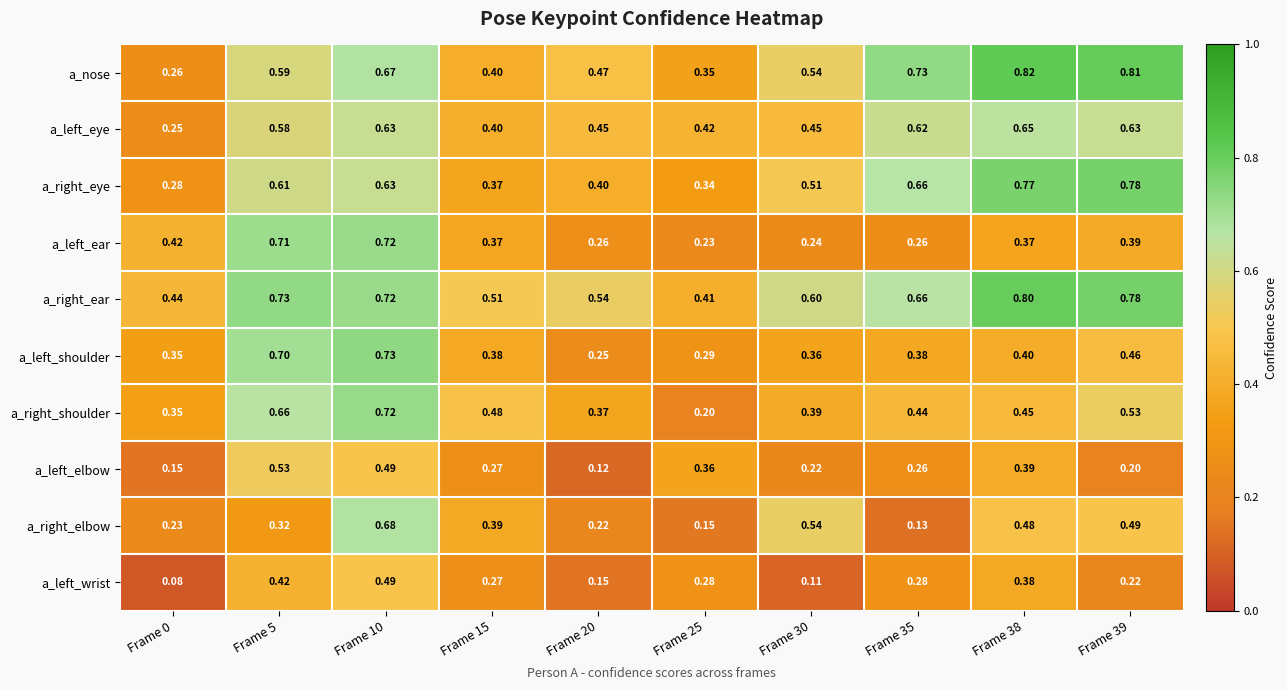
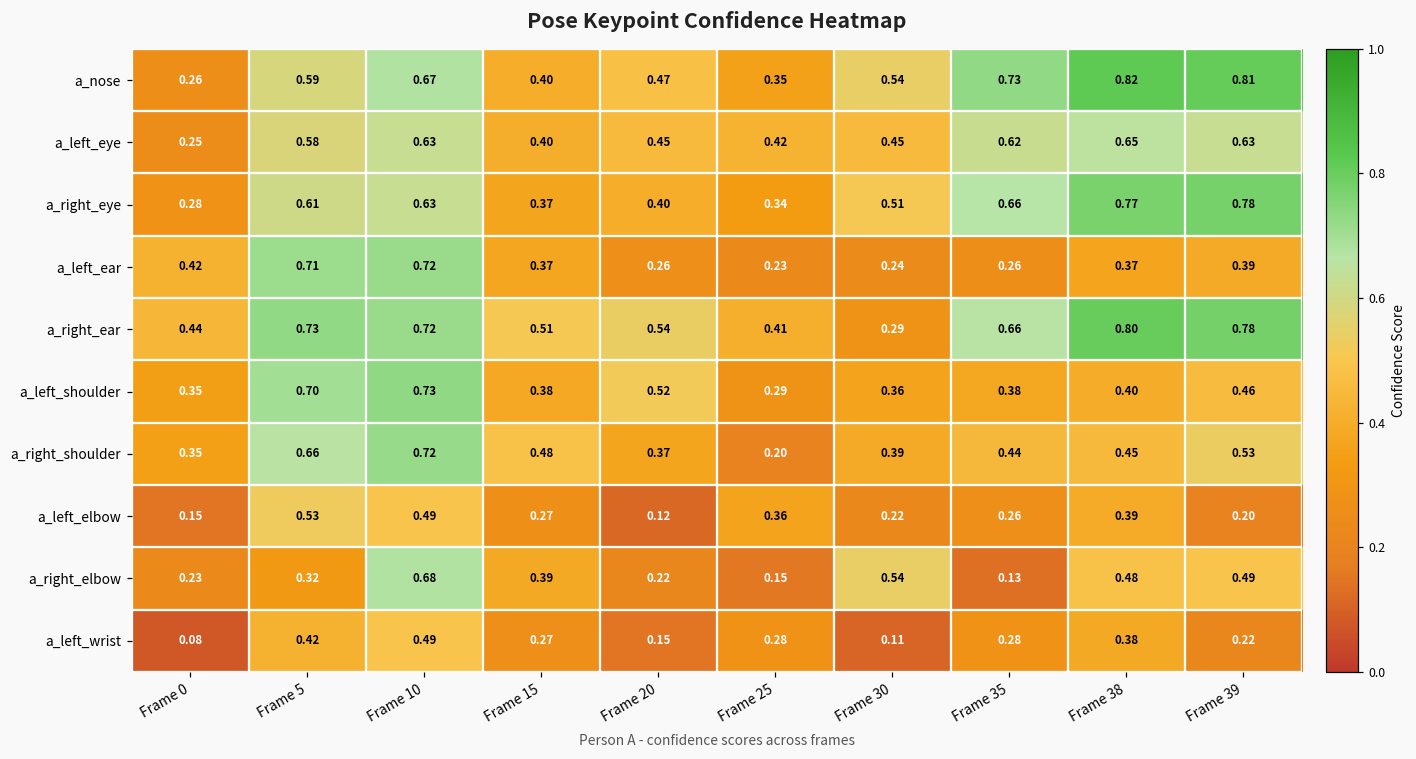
a_right_ear, Frame 30: 0.60 -> 0.29
a_left_shoulder, Frame 20: 0.25 -> 0.52
